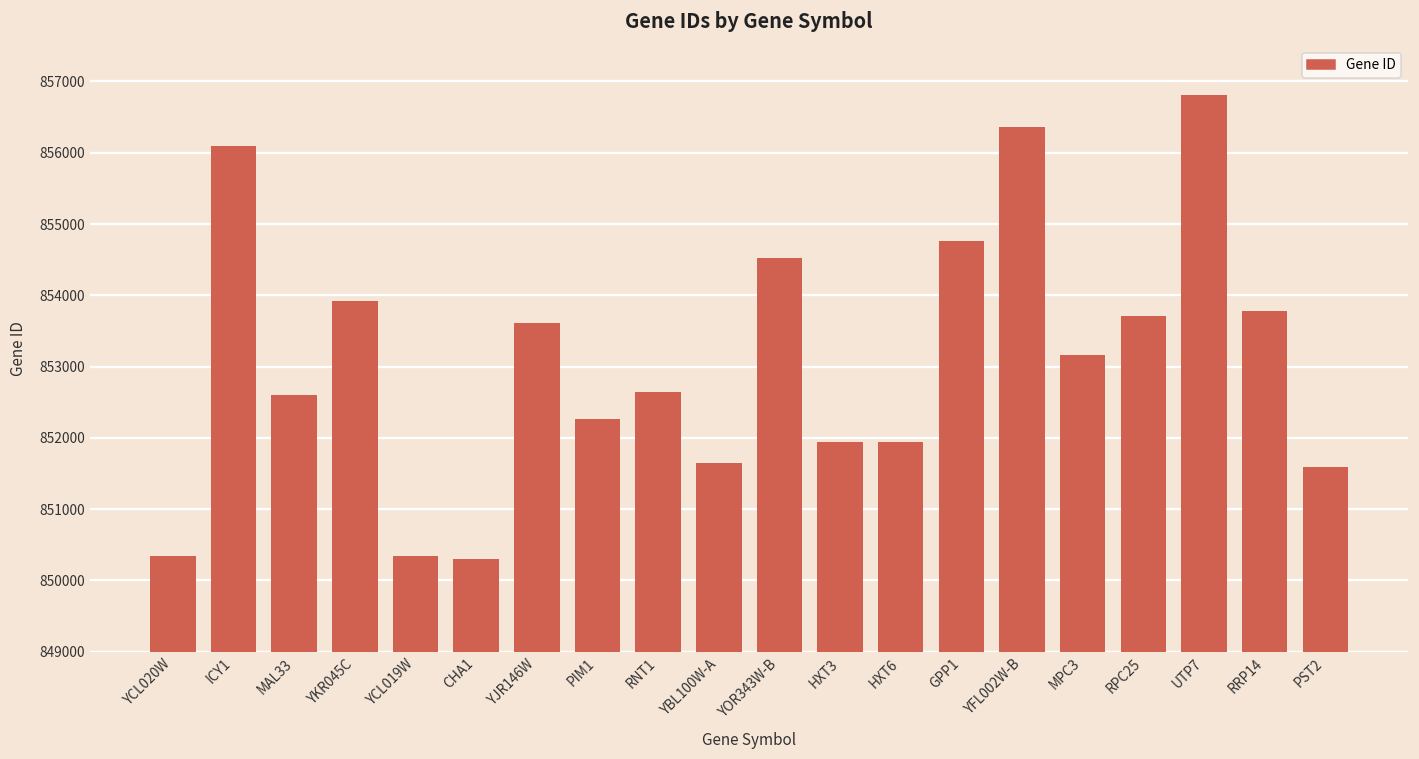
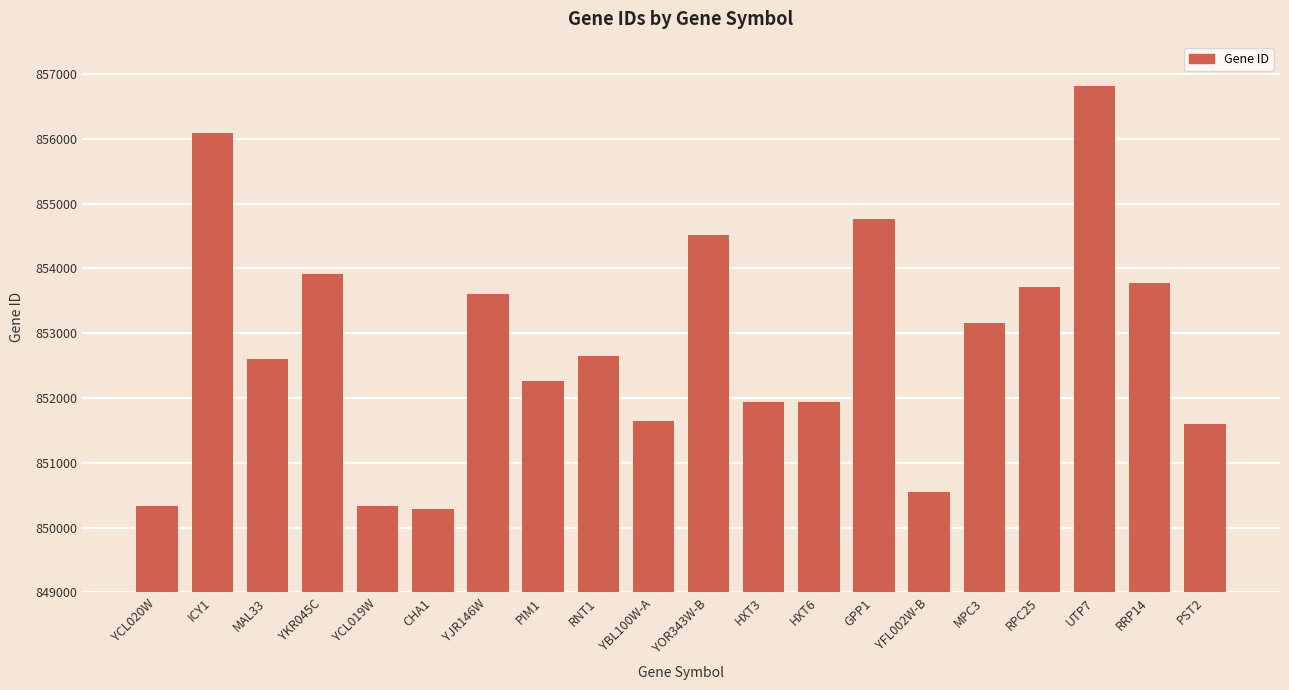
YFL002W-B: 856400 -> 850500
